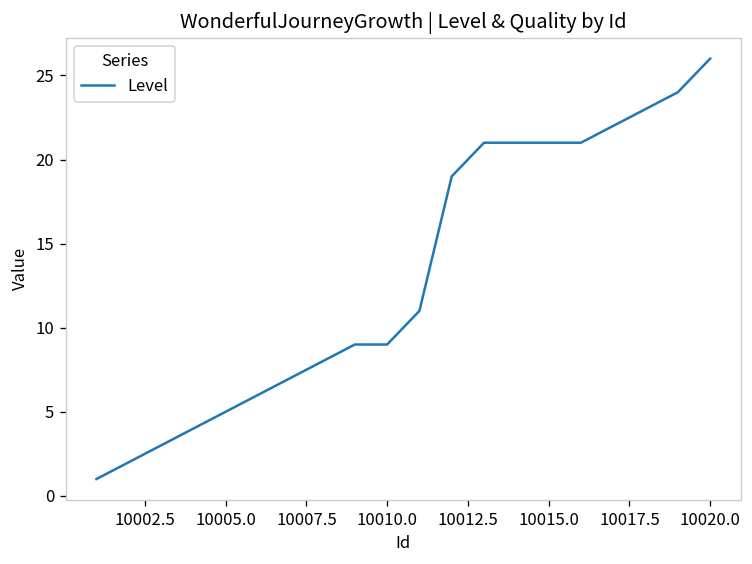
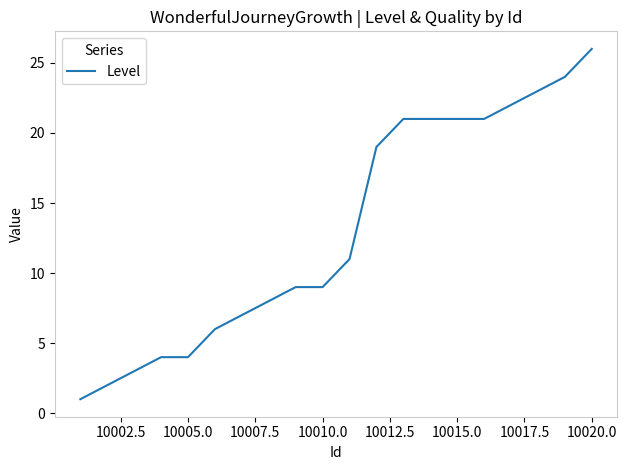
10005.0: 5 -> 4
